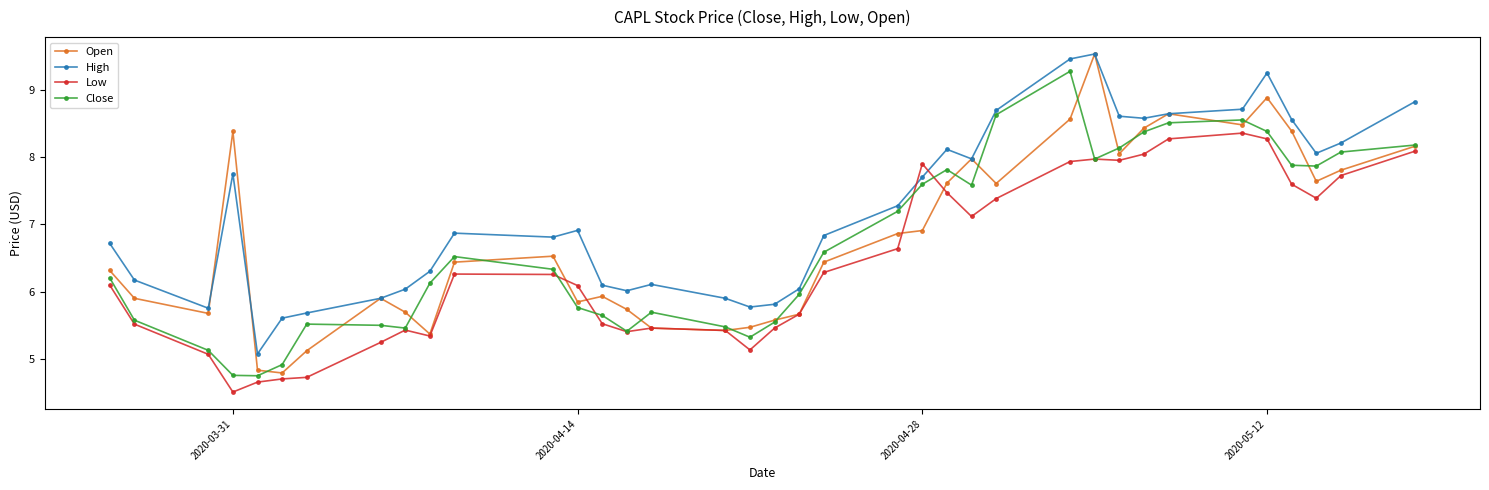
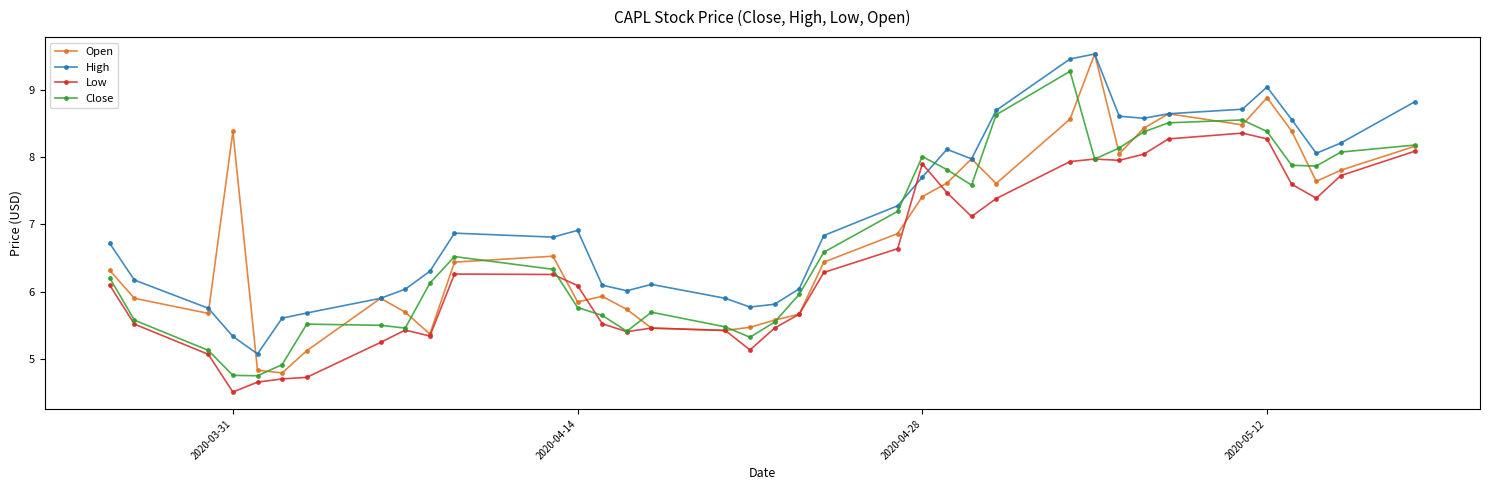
High, 2020-03-31: 7.7 -> 5.3
Open, 2020-04-28: 6.9 -> 7.4
Close, 2020-04-28: 7.6 -> 8.0
High, 2020-05-12: 9.2 -> 9.0
